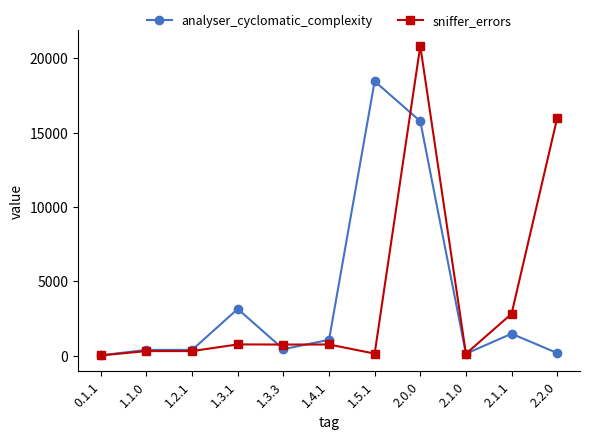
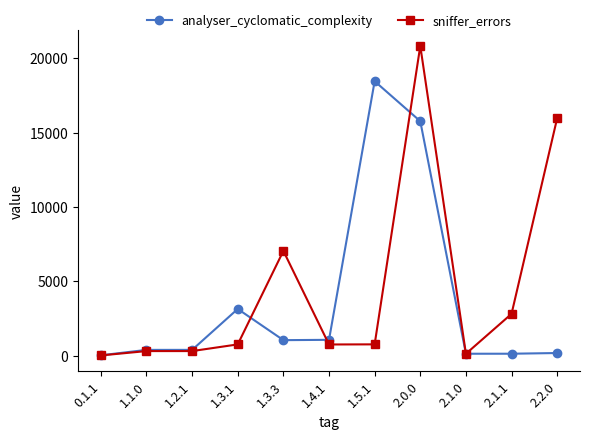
analyser_cyclomatic_complexity, 1.3.3: 400 -> 1000
sniffer_errors, 1.3.3: 700 -> 7100
sniffer_errors, 1.5.1: 100 -> 800
analyser_cyclomatic_complexity, 2.1.1: 1500 -> 100
